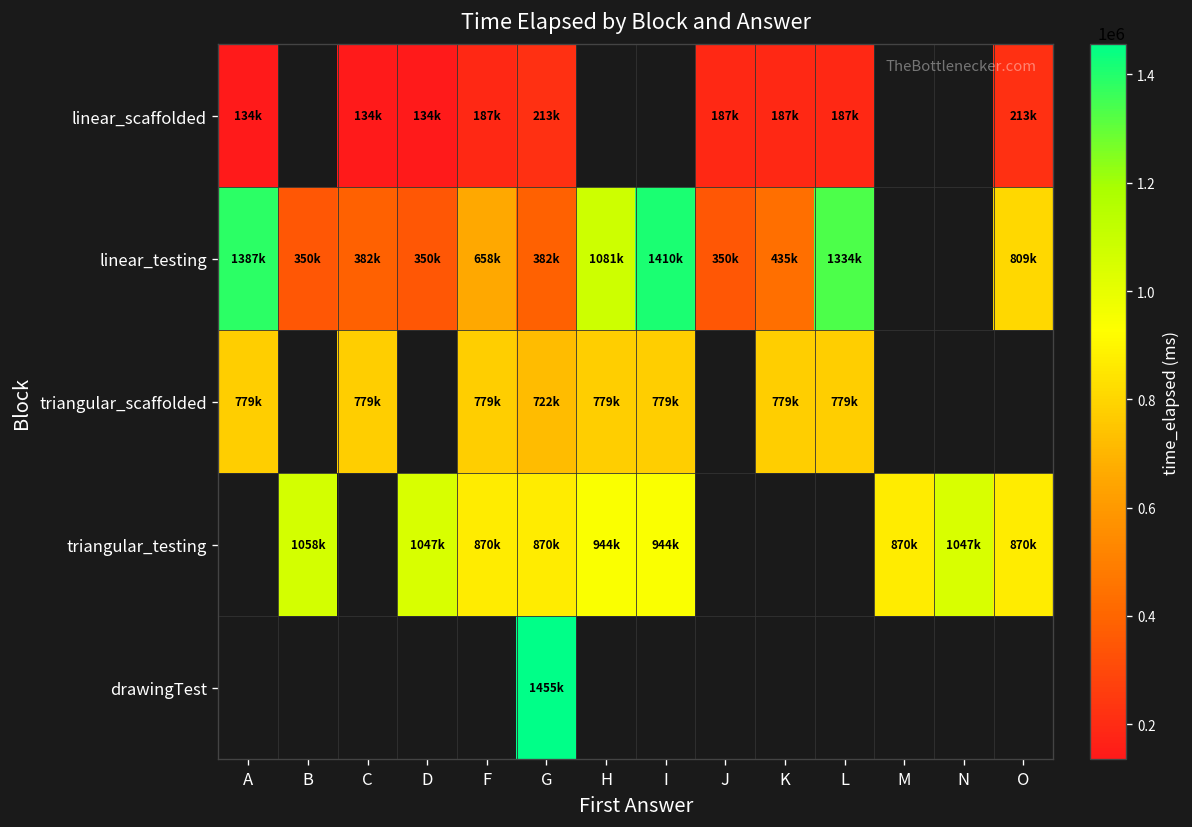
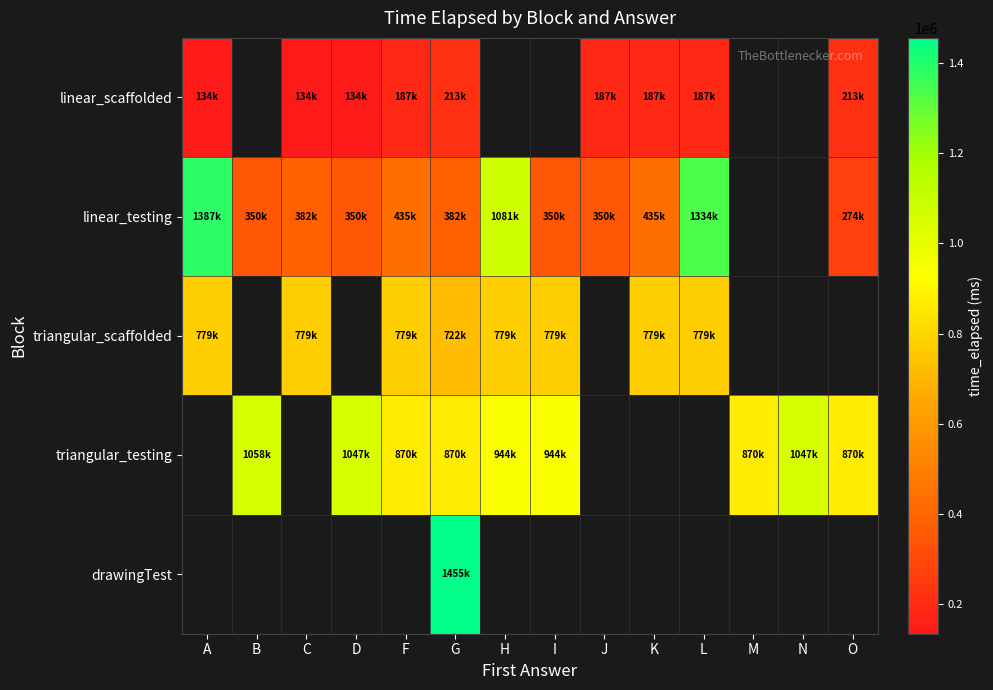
linear_testing, F: 658k -> 435k
linear_testing, I: 1410k -> 350k
linear_testing, O: 809k -> 274k
